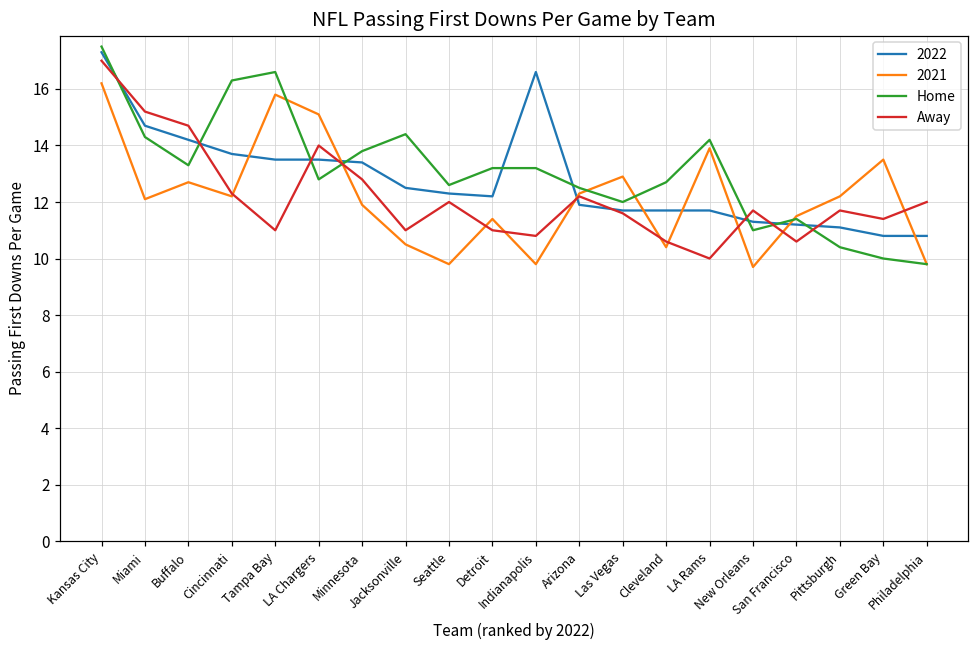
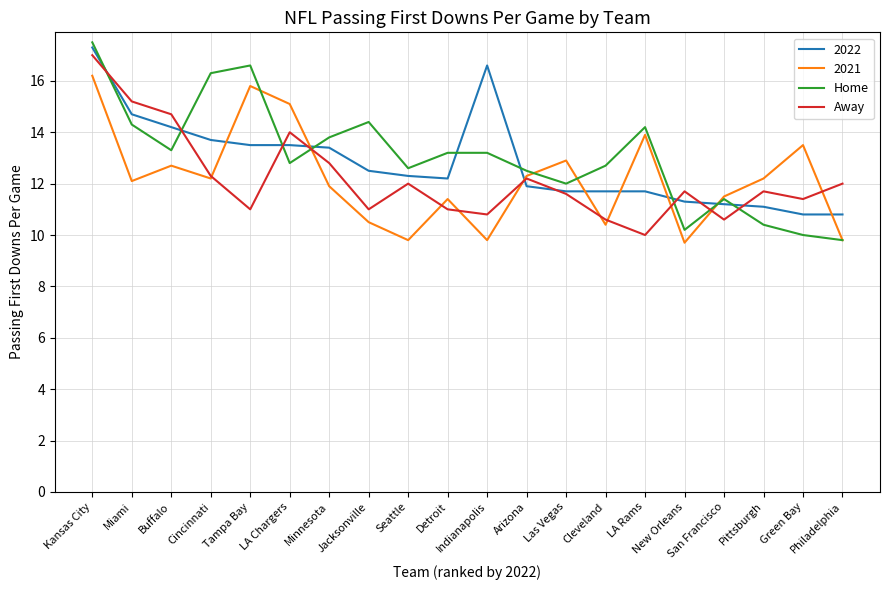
Home, New Orleans: 11.0 -> 10.2
